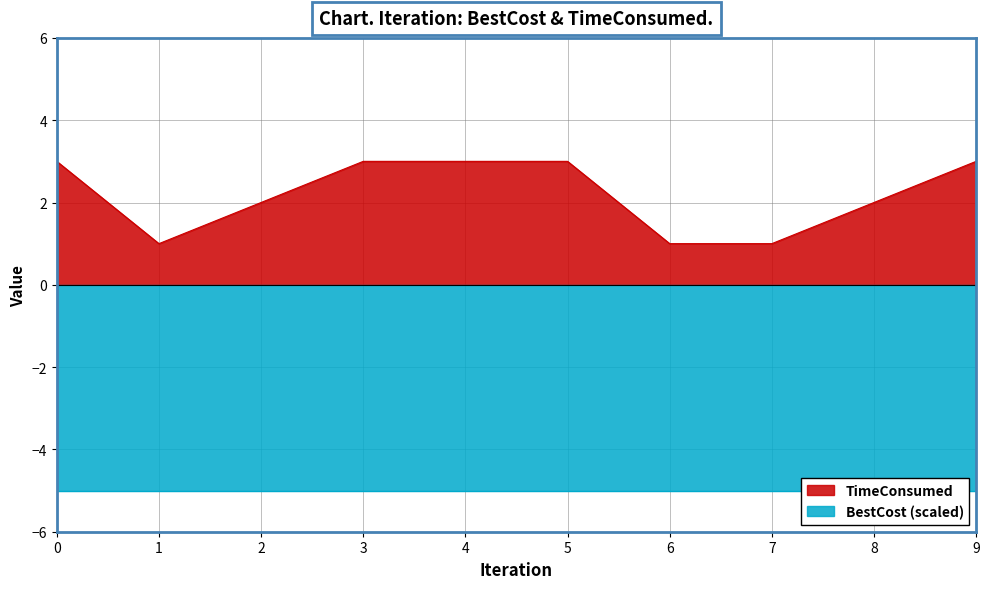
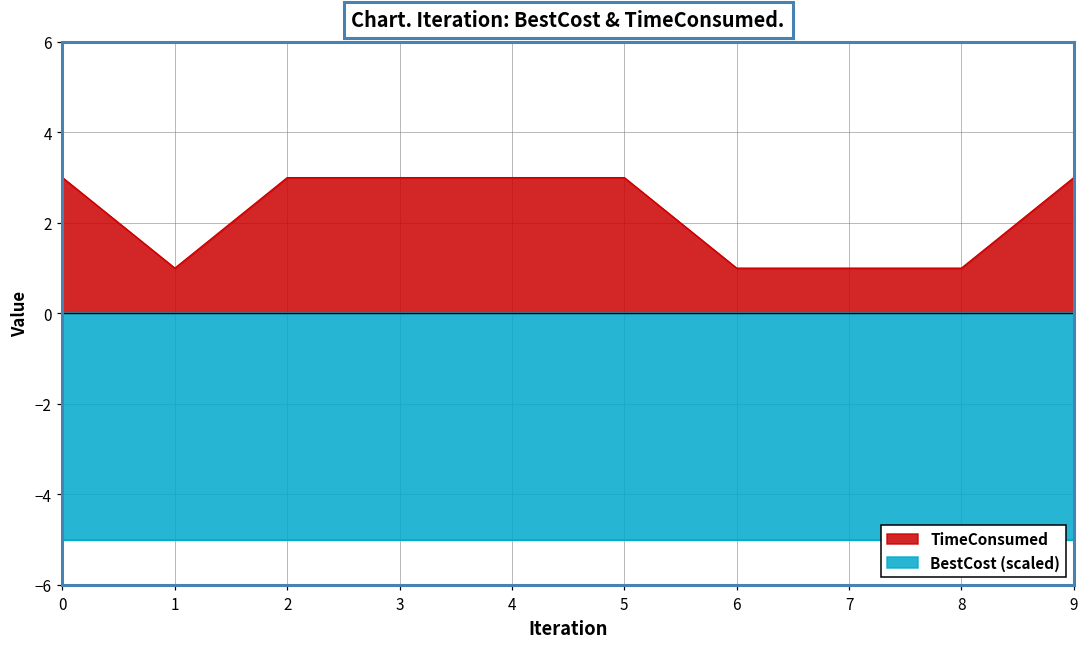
TimeConsumed, 2: 2 -> 3
TimeConsumed, 8: 2 -> 1
